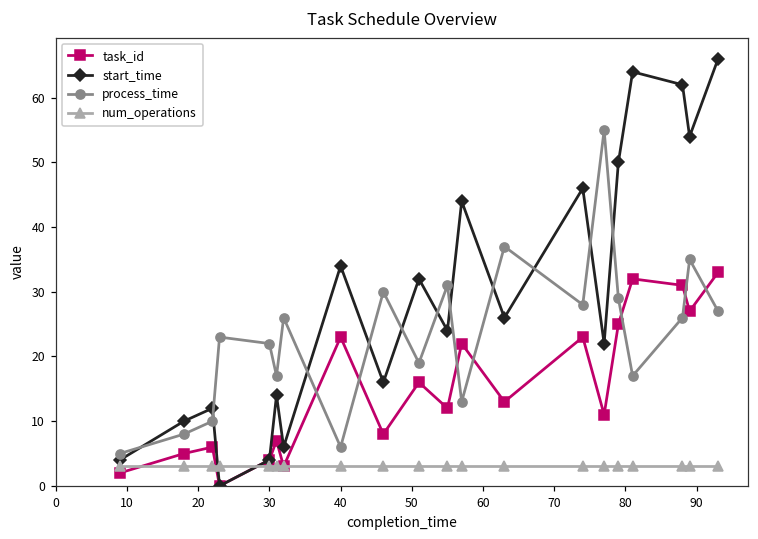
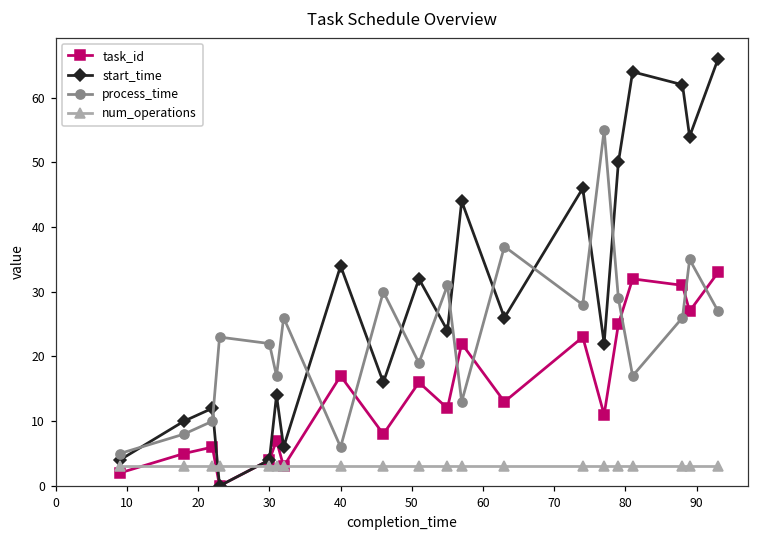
task_id, 40: 23 -> 17
